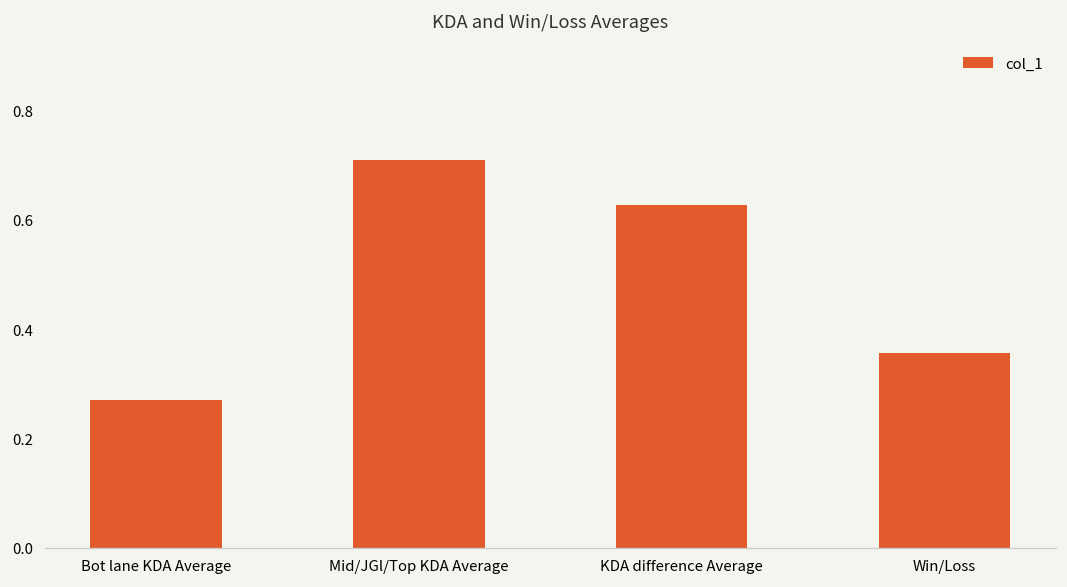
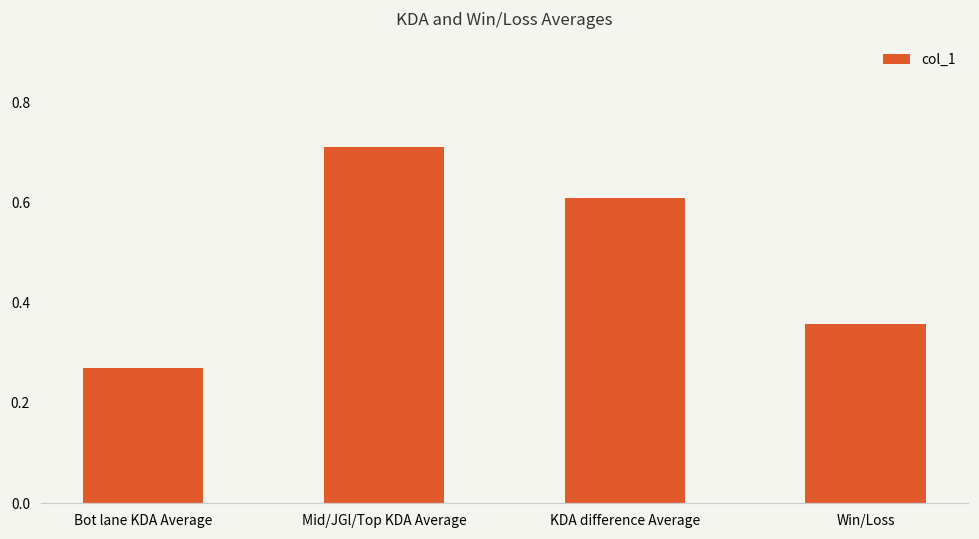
KDA difference Average: 0.63 -> 0.61
